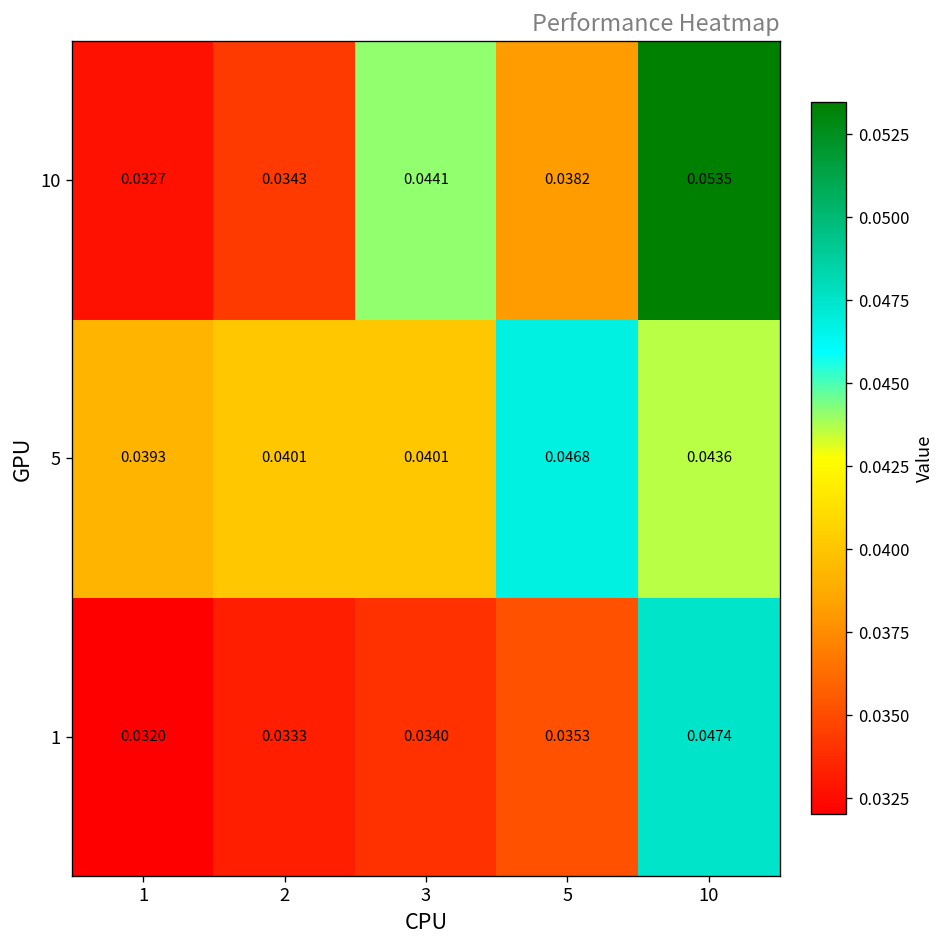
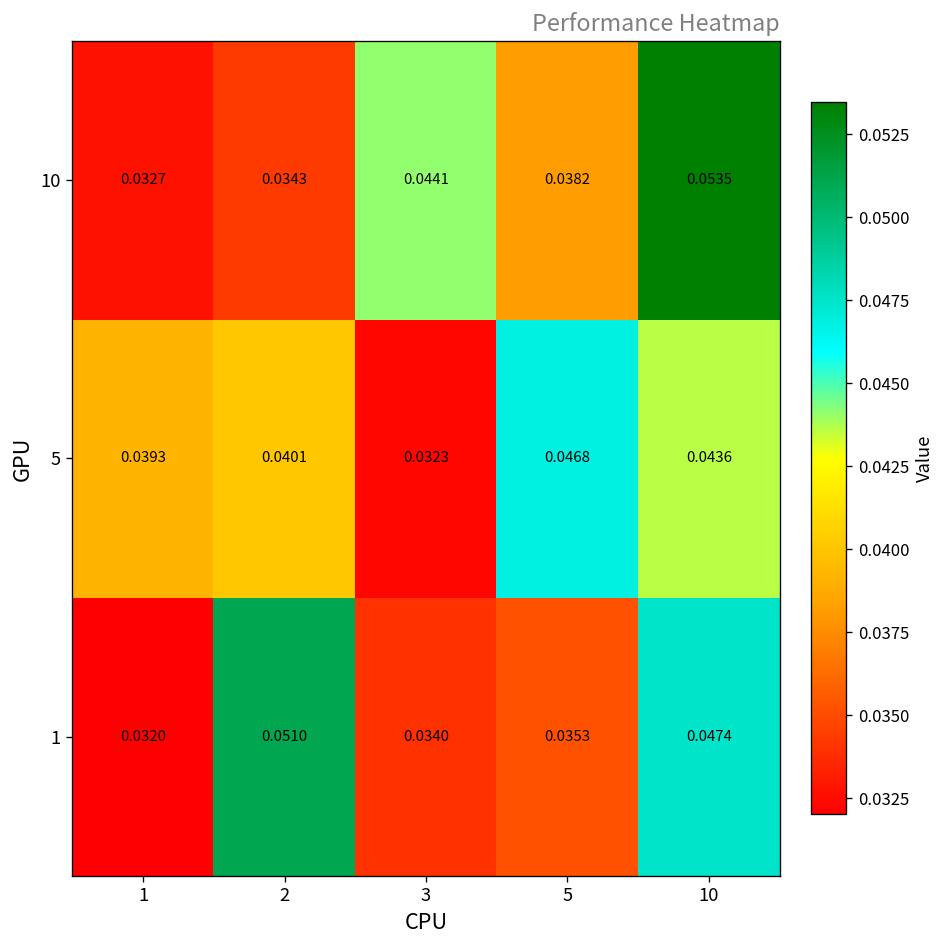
5, 3: 0.0401 -> 0.0323
1, 2: 0.0333 -> 0.0510
